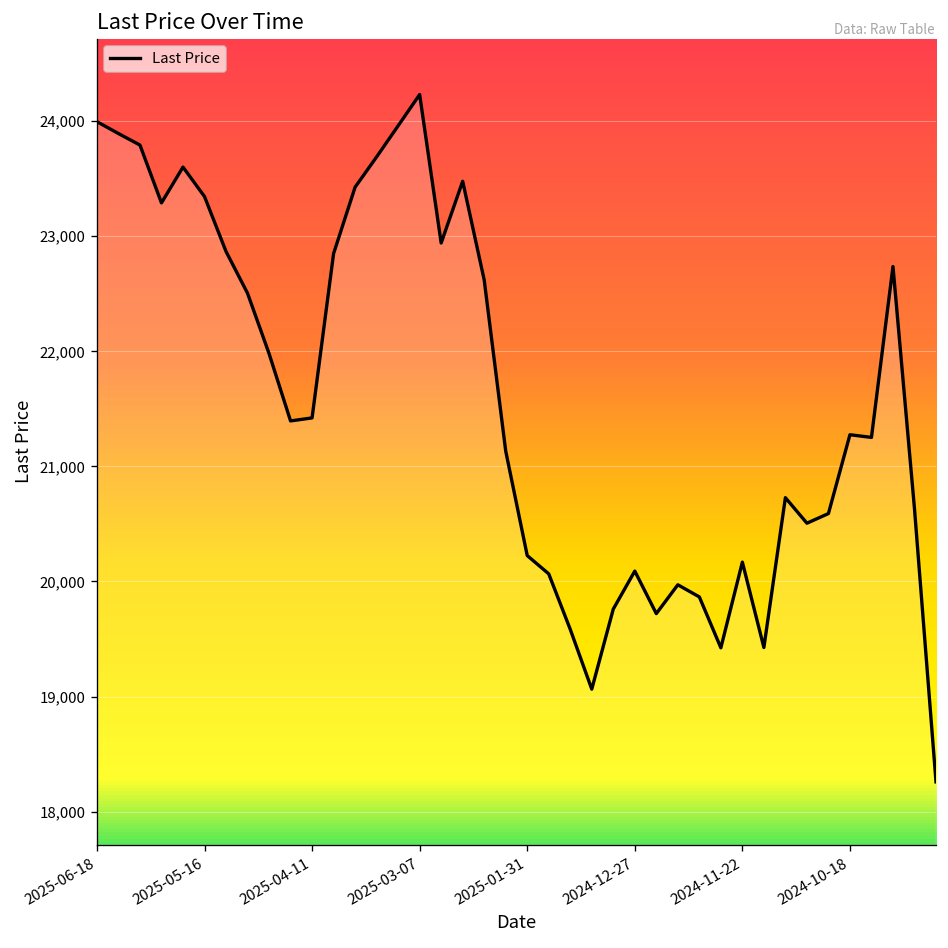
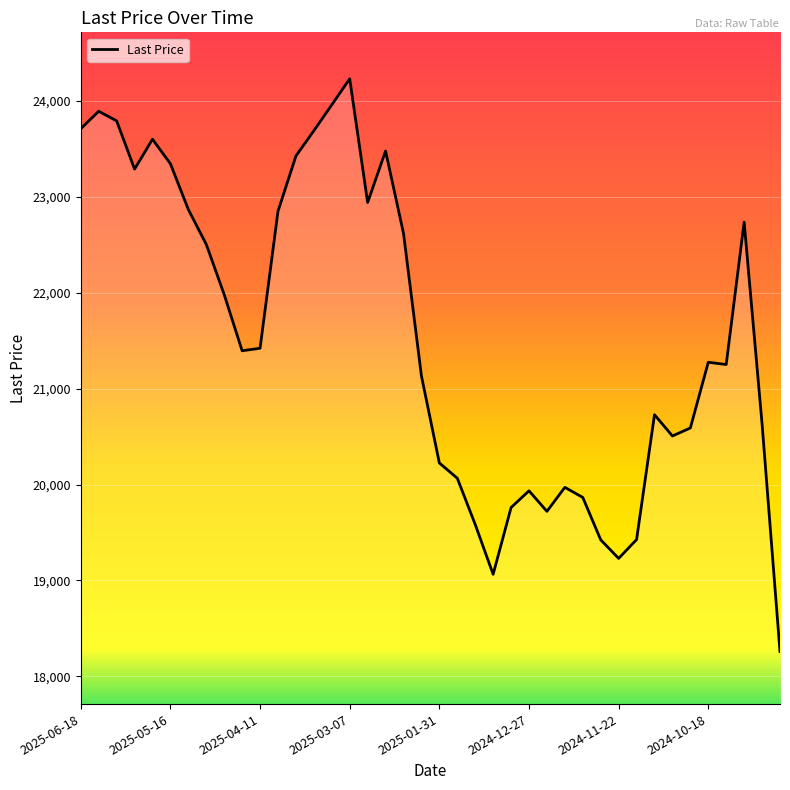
2025-06-18: 24,000 -> 23,700
2024-12-27: 20,100 -> 19,900
2024-11-22: 20,200 -> 19,200
